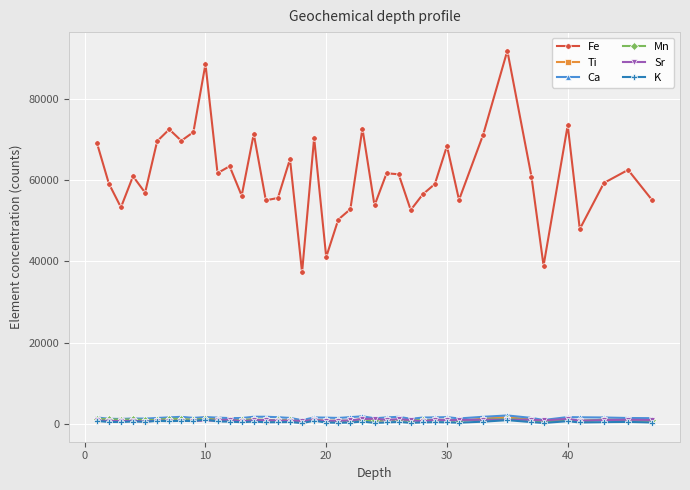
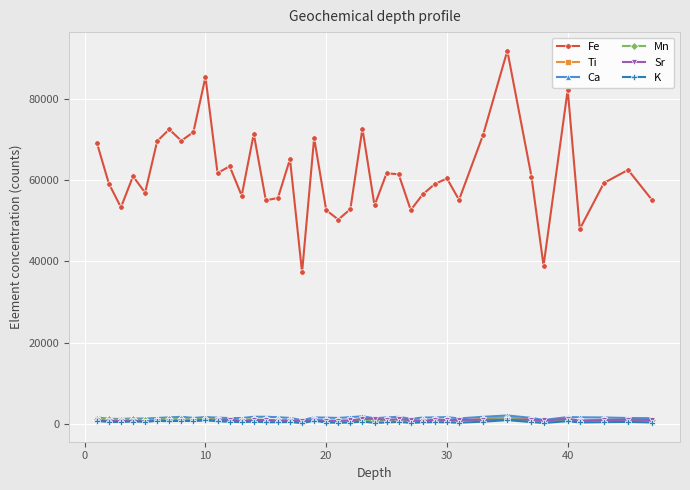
Fe, 10: 89000 -> 85000
Fe, 20: 41000 -> 53000
Fe, 30: 68000 -> 60000
Fe, 40: 73000 -> 82000
